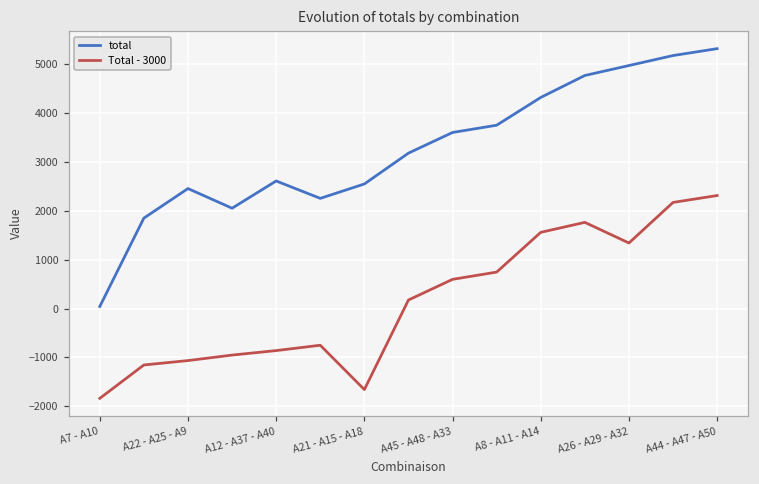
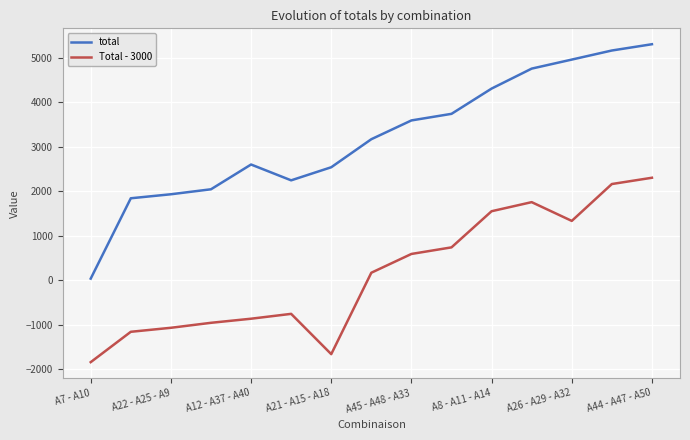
total, A22 - A25 - A9: 2500 -> 1900
